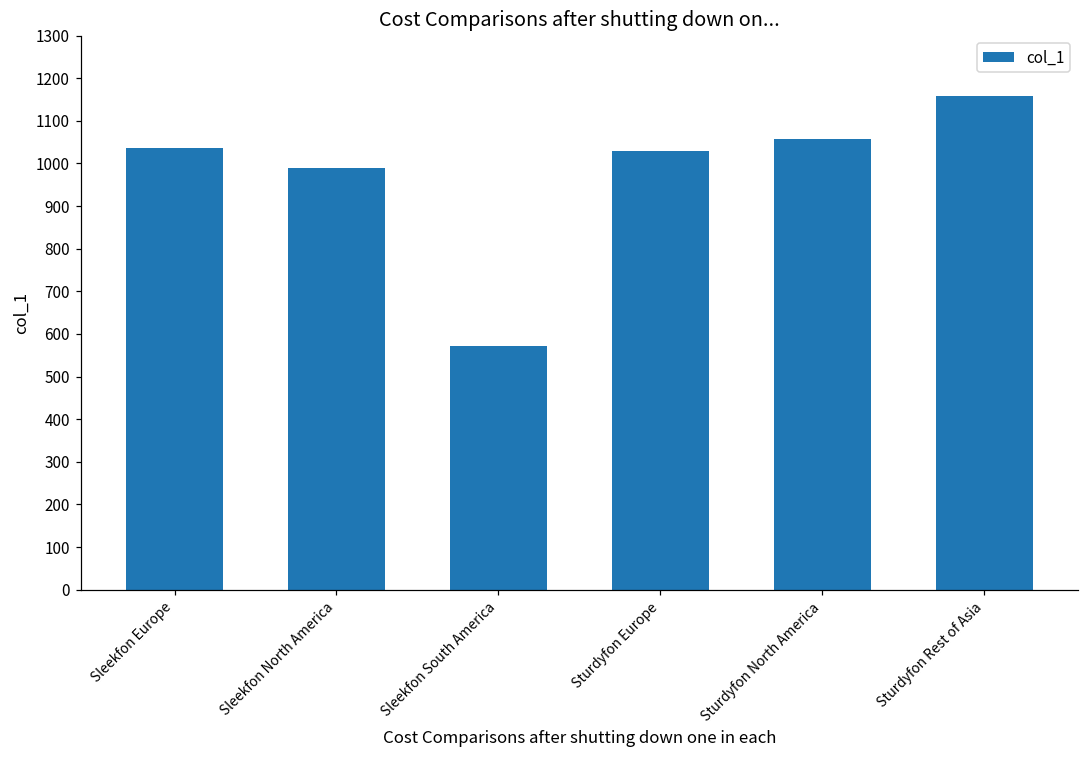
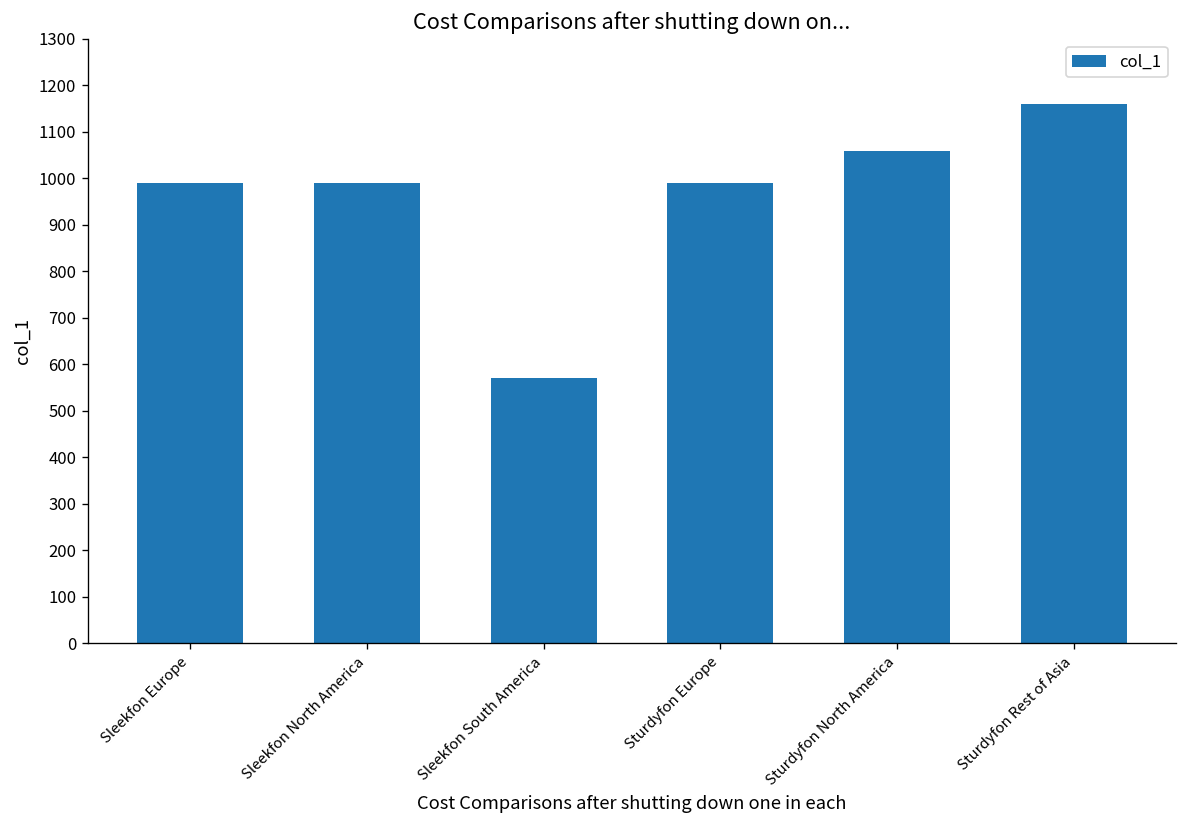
Sleekfon Europe: 1040 -> 990
Sturdyfon Europe: 1030 -> 990
